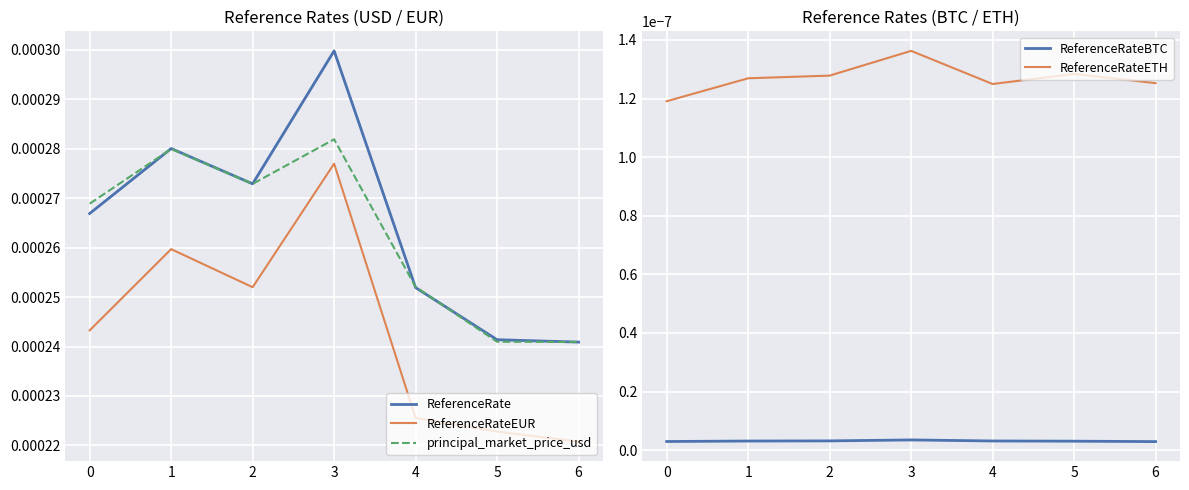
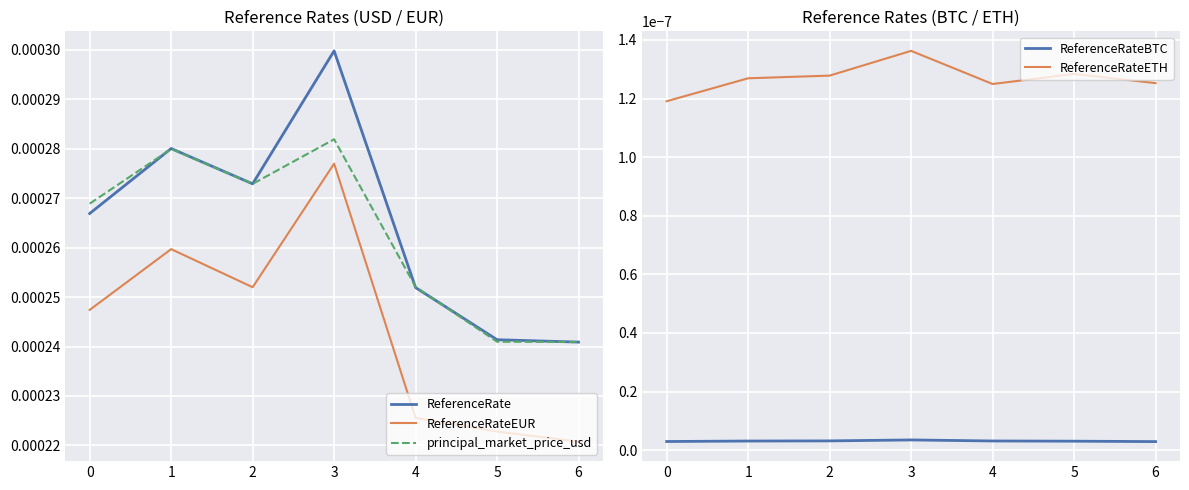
Reference Rates (USD / EUR), ReferenceRateEUR, 0: 0.000243 -> 0.000247
